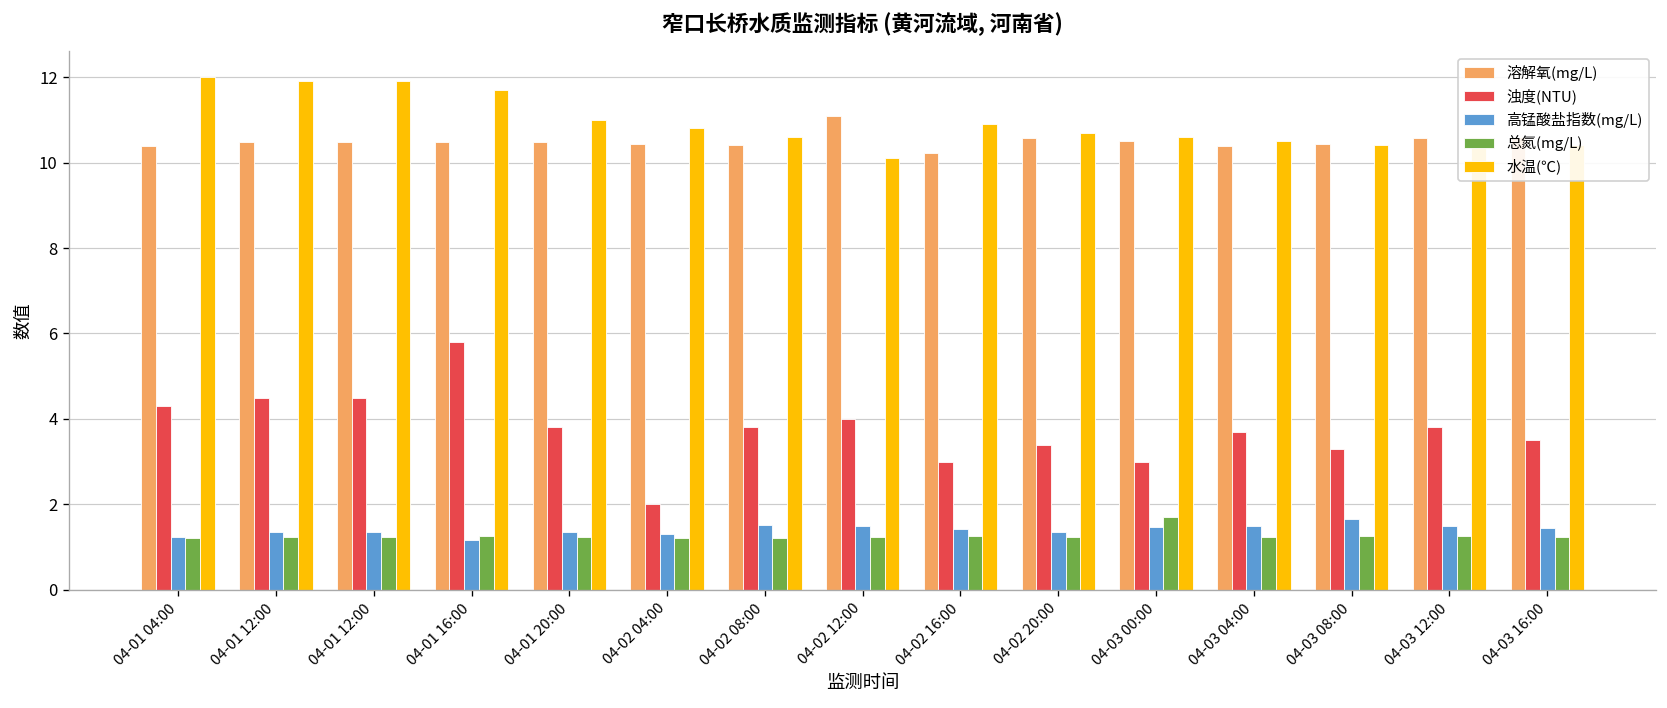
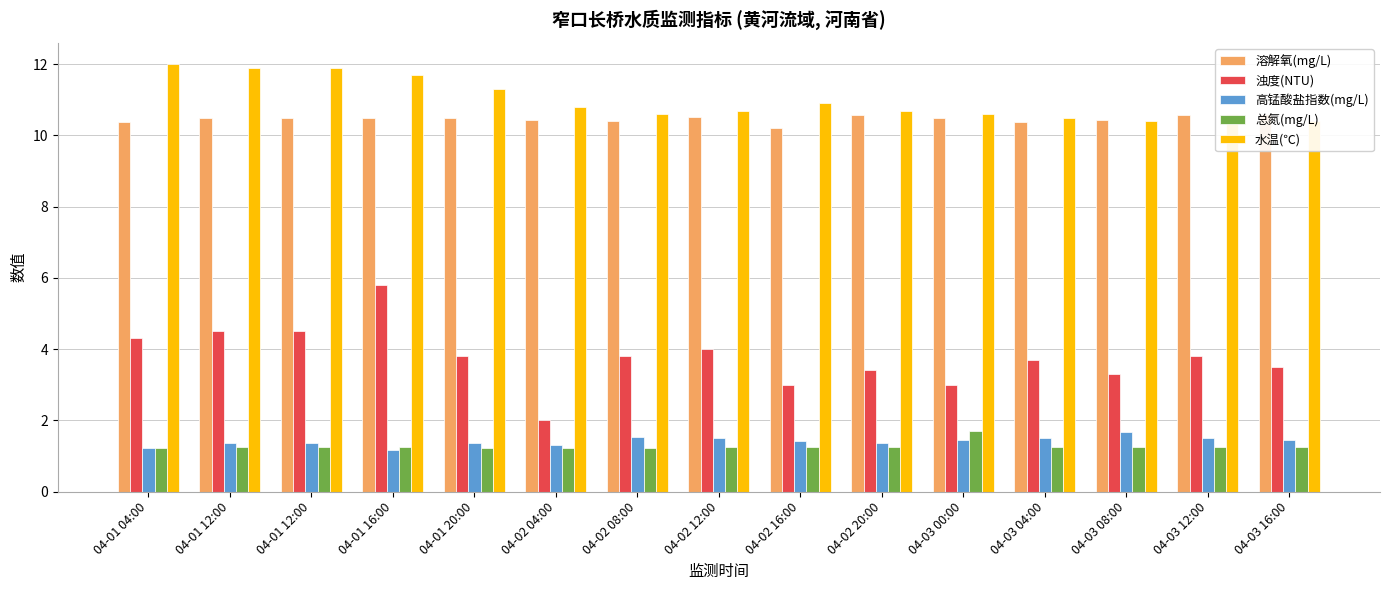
水温(℃), 04-01 20:00: 11.0 -> 11.3
溶解氧(mg/L), 04-02 12:00: 11.1 -> 10.5
水温(℃), 04-02 12:00: 10.1 -> 10.7
